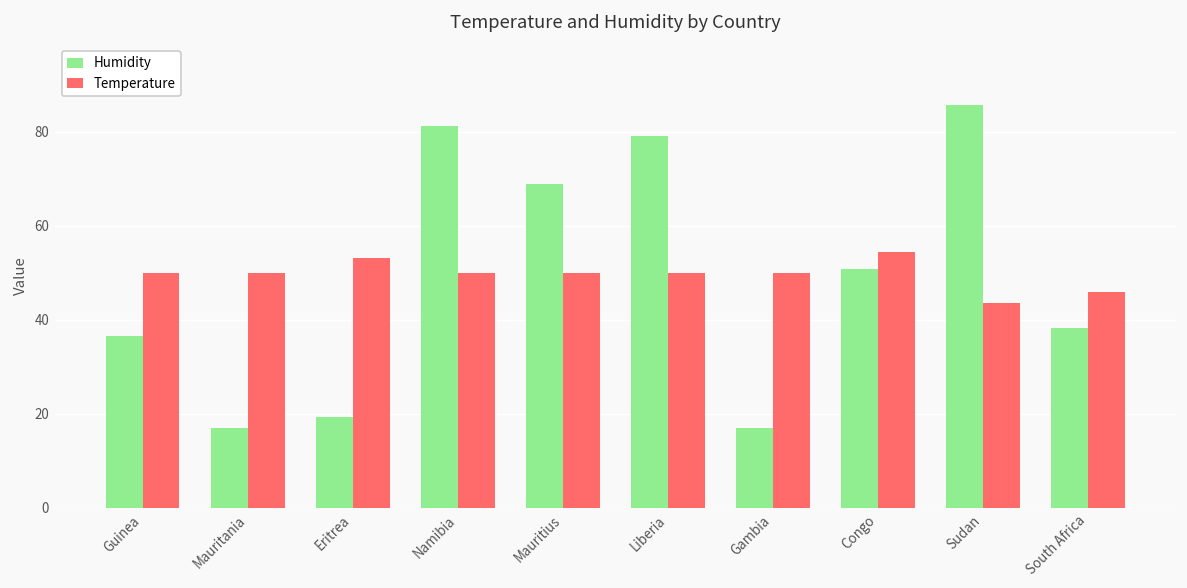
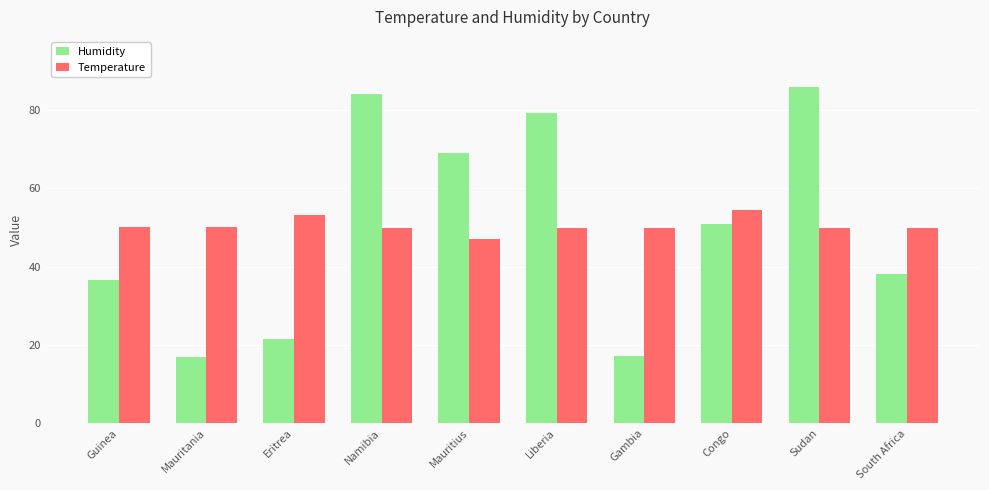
Humidity, Eritrea: 19 -> 21
Humidity, Namibia: 81 -> 84
Temperature, Mauritius: 50 -> 47
Temperature, Sudan: 44 -> 50
Temperature, South Africa: 46 -> 50
